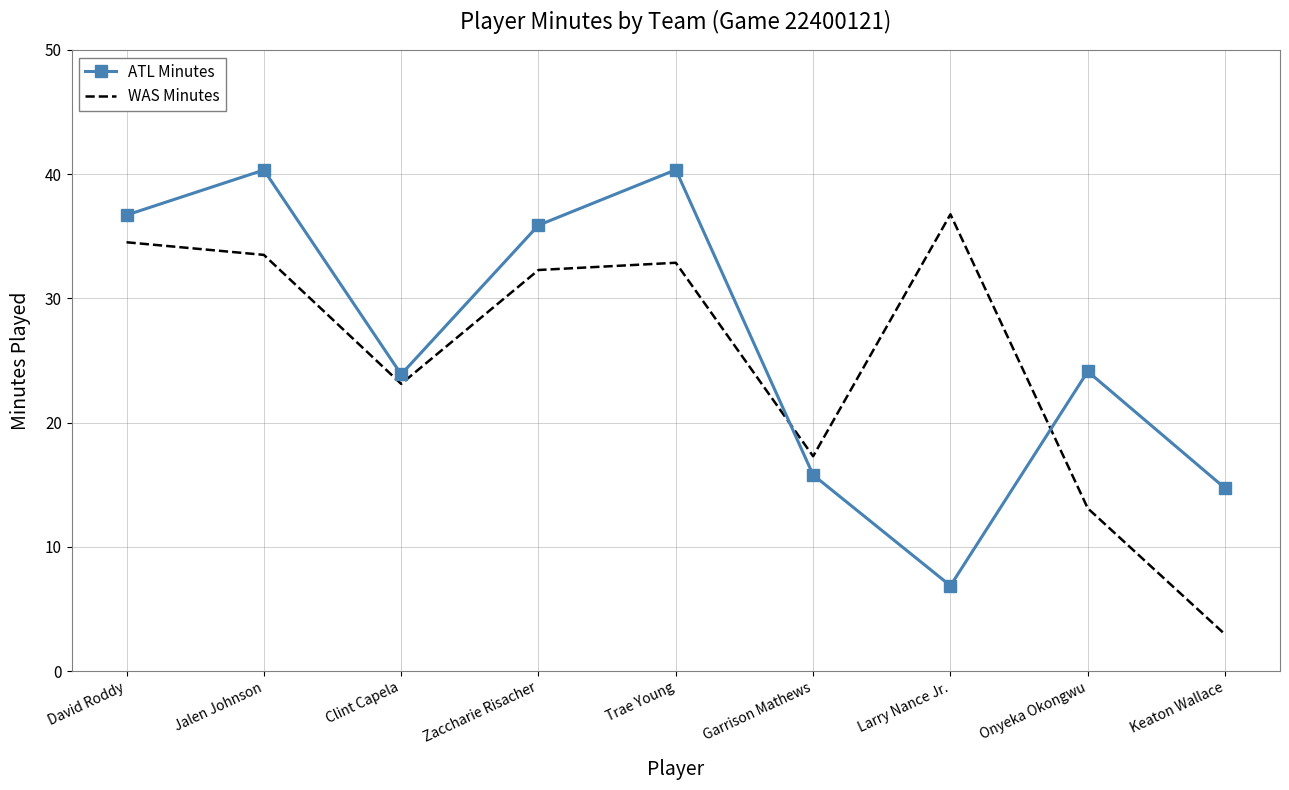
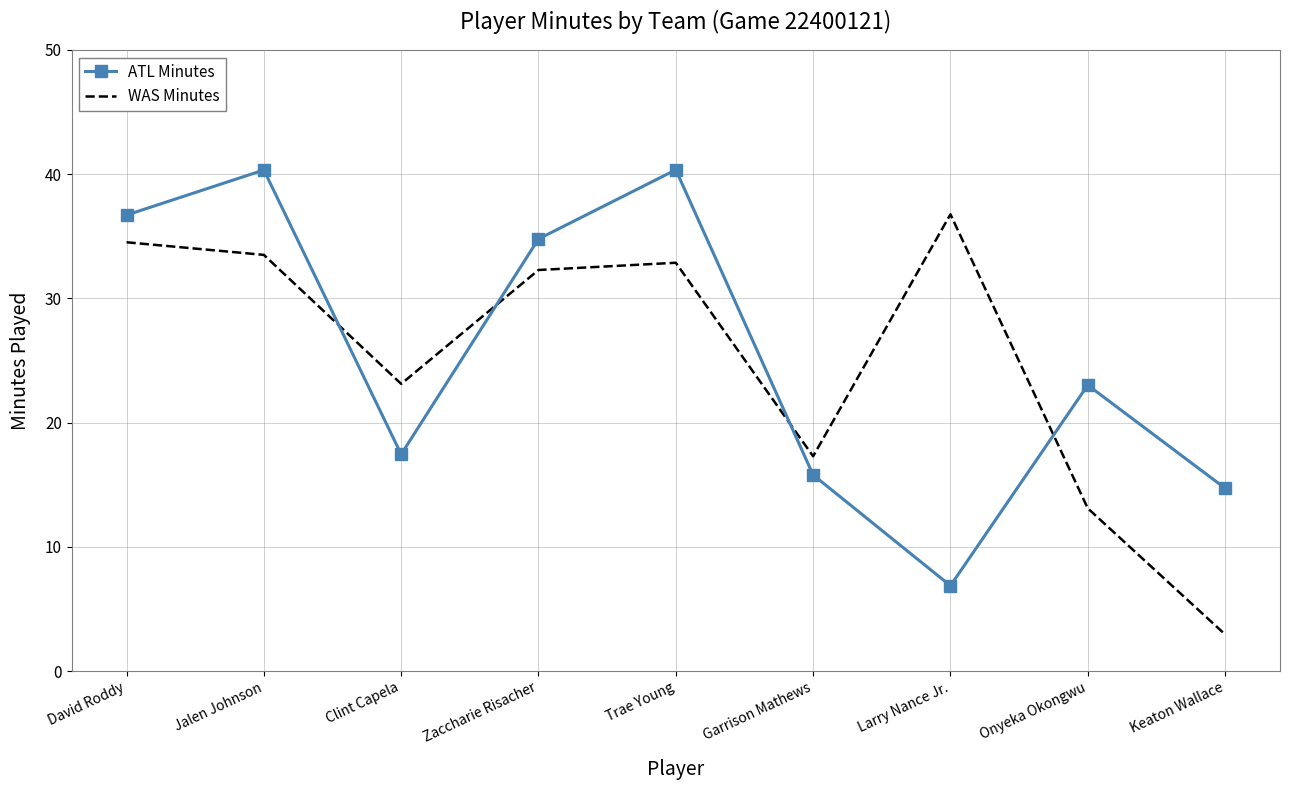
ATL Minutes, Clint Capela: 23.9 -> 17.4
ATL Minutes, Zaccharie Risacher: 35.9 -> 34.8
ATL Minutes, Onyeka Okongwu: 24.1 -> 23.0
